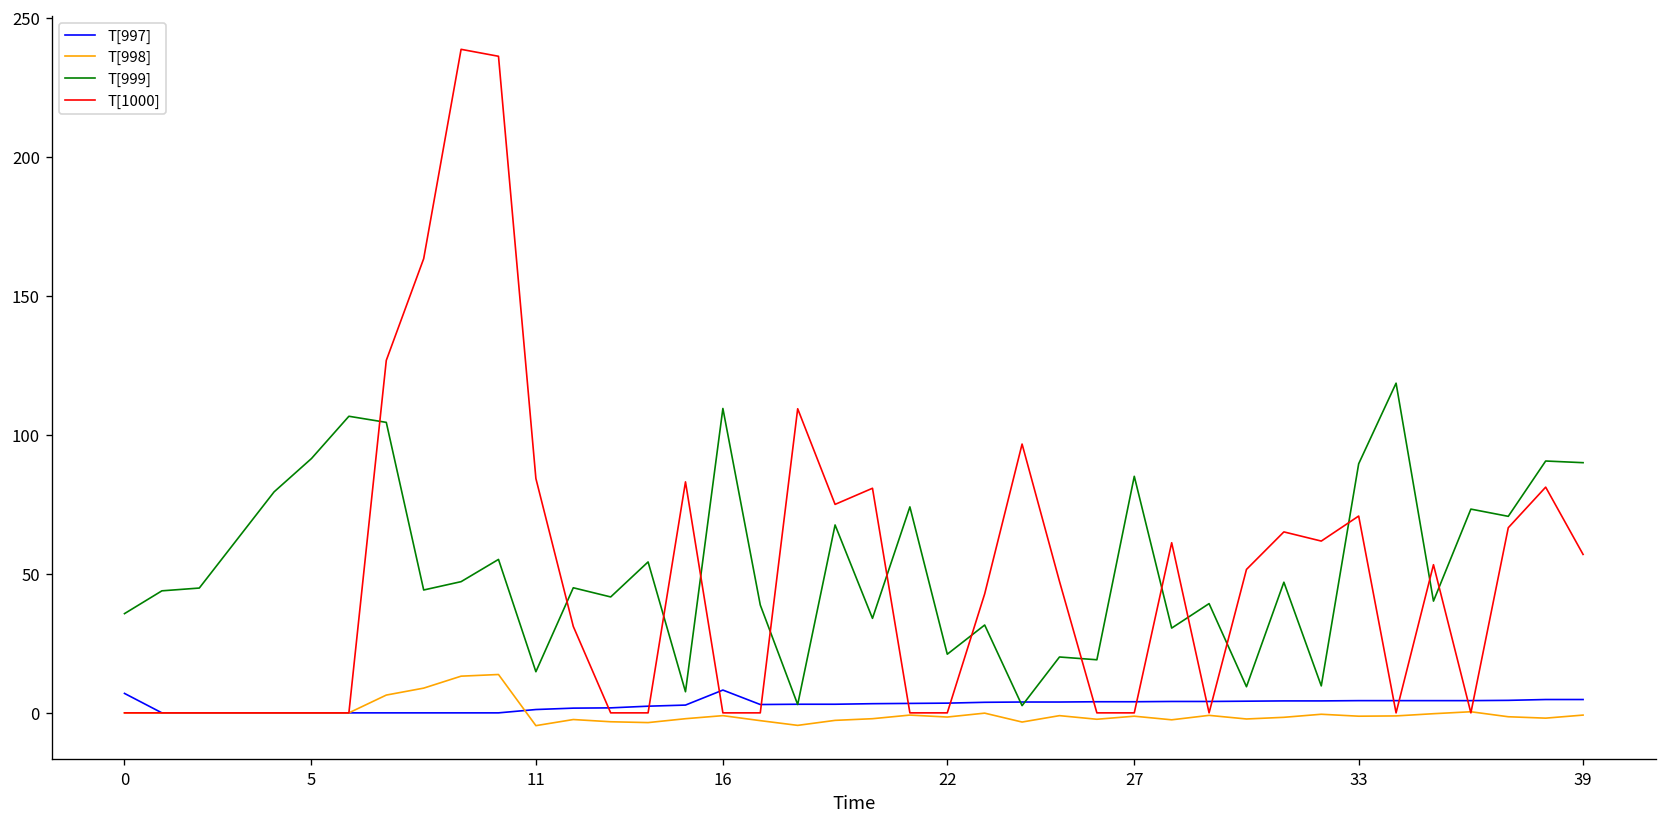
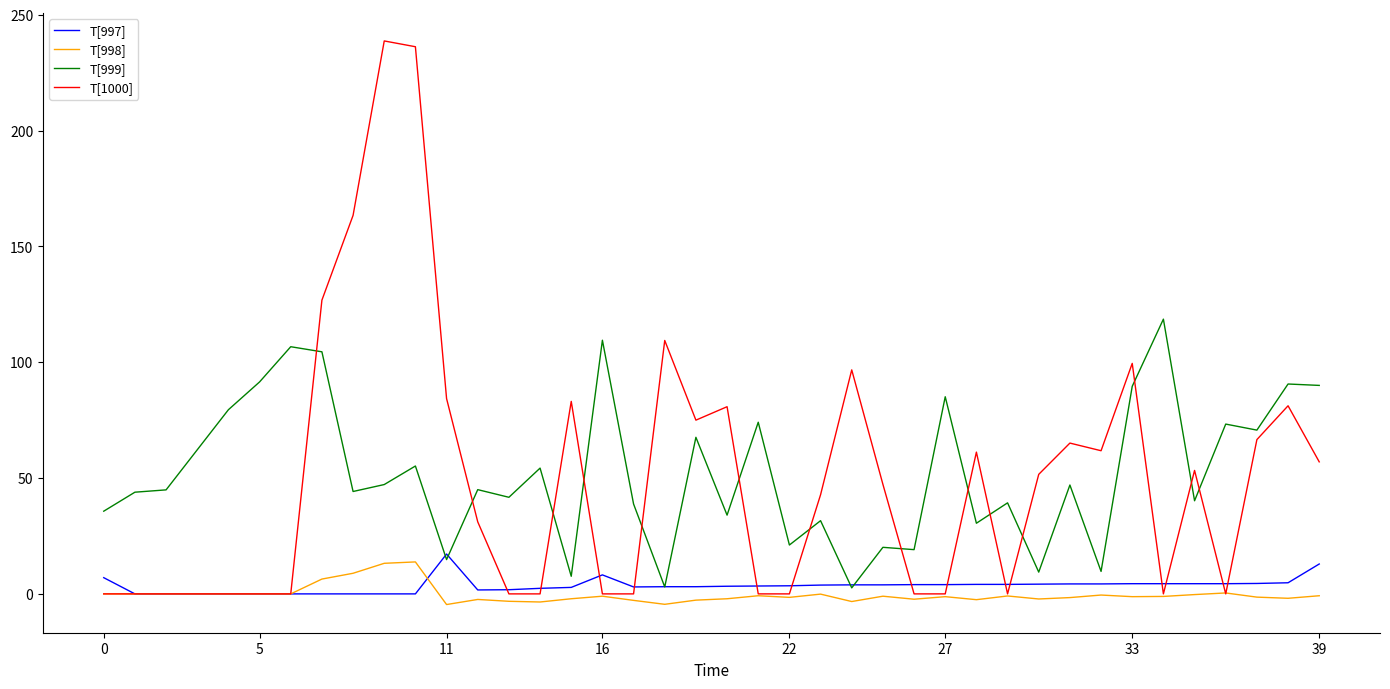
T[997], 11: 1 -> 17
T[1000], 33: 71 -> 100
T[997], 39: 5 -> 13
